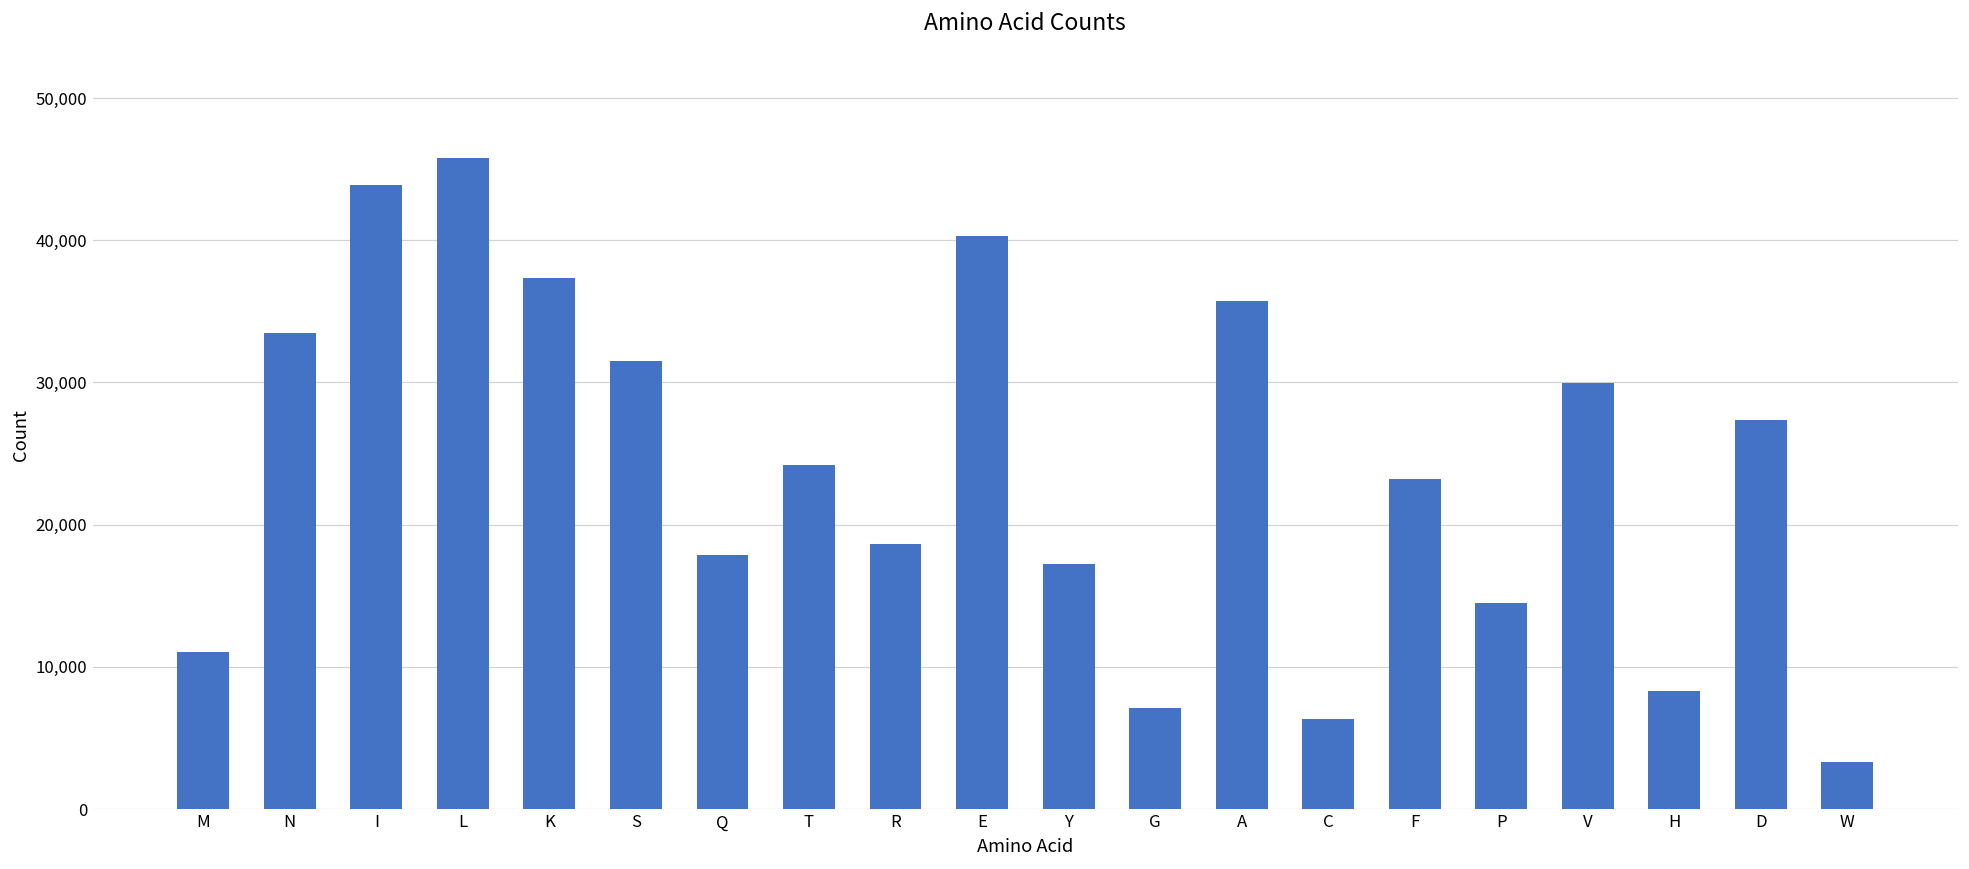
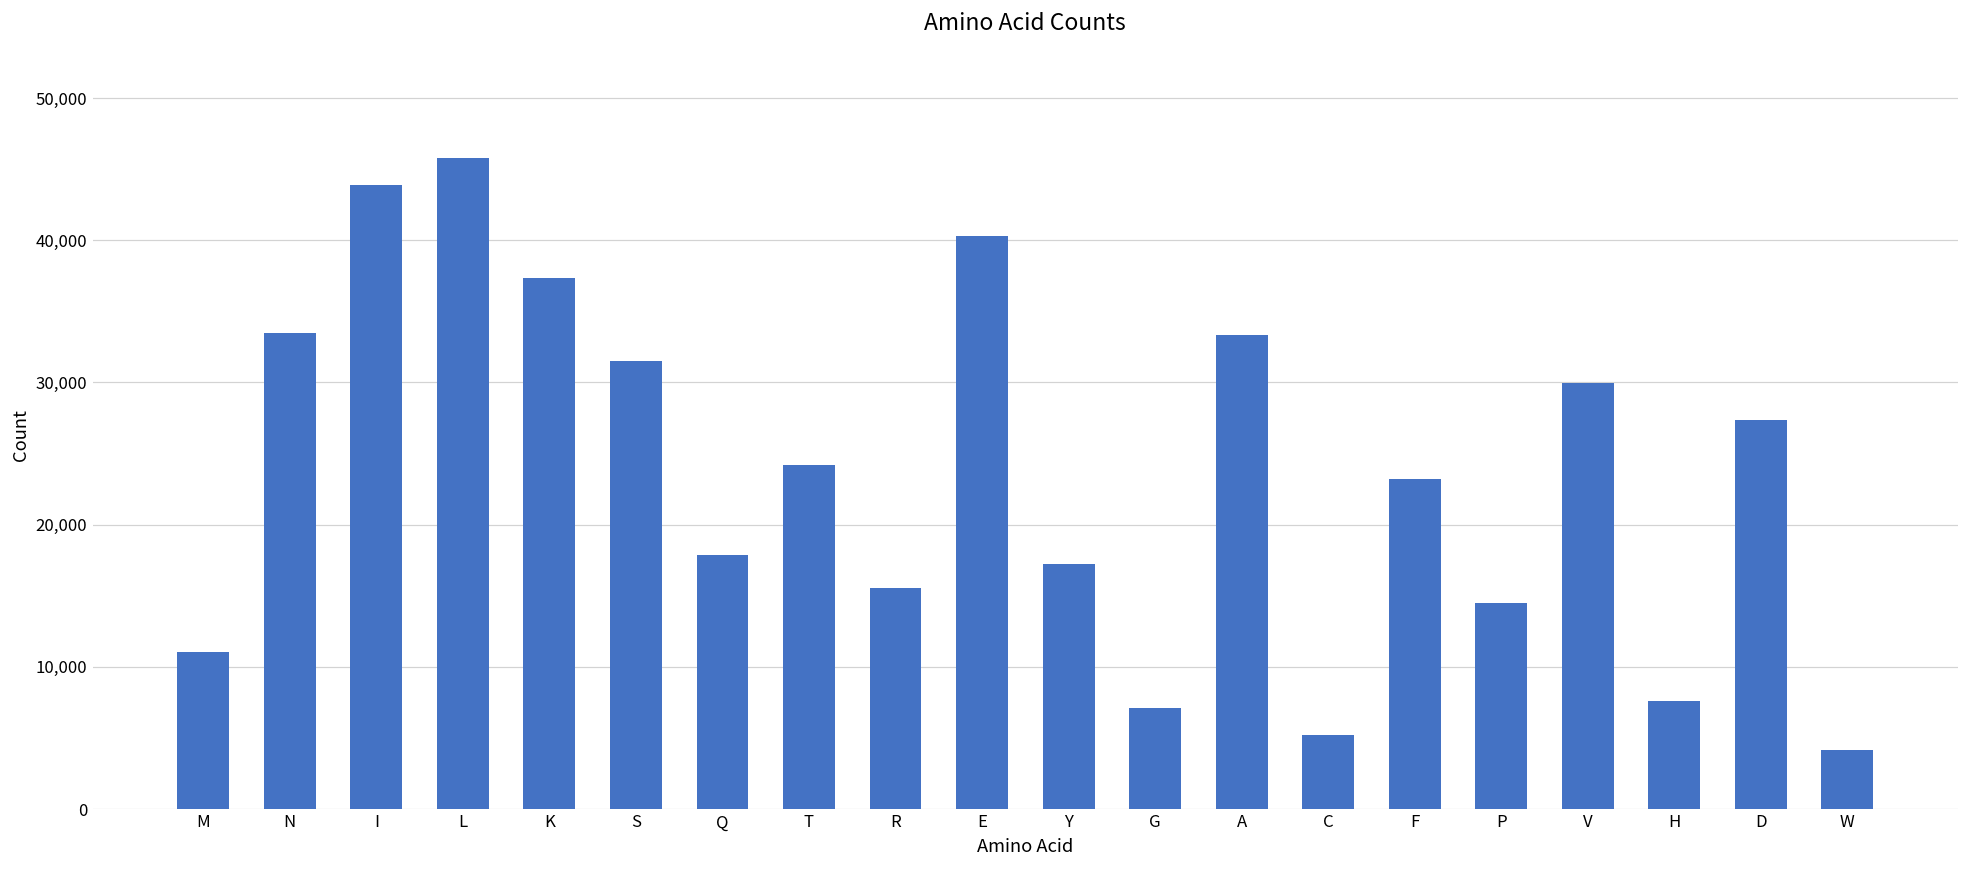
R: 18,700 -> 15,600
A: 35,700 -> 33,300
C: 6,300 -> 5,200
H: 8,300 -> 7,600
W: 3,300 -> 4,100
